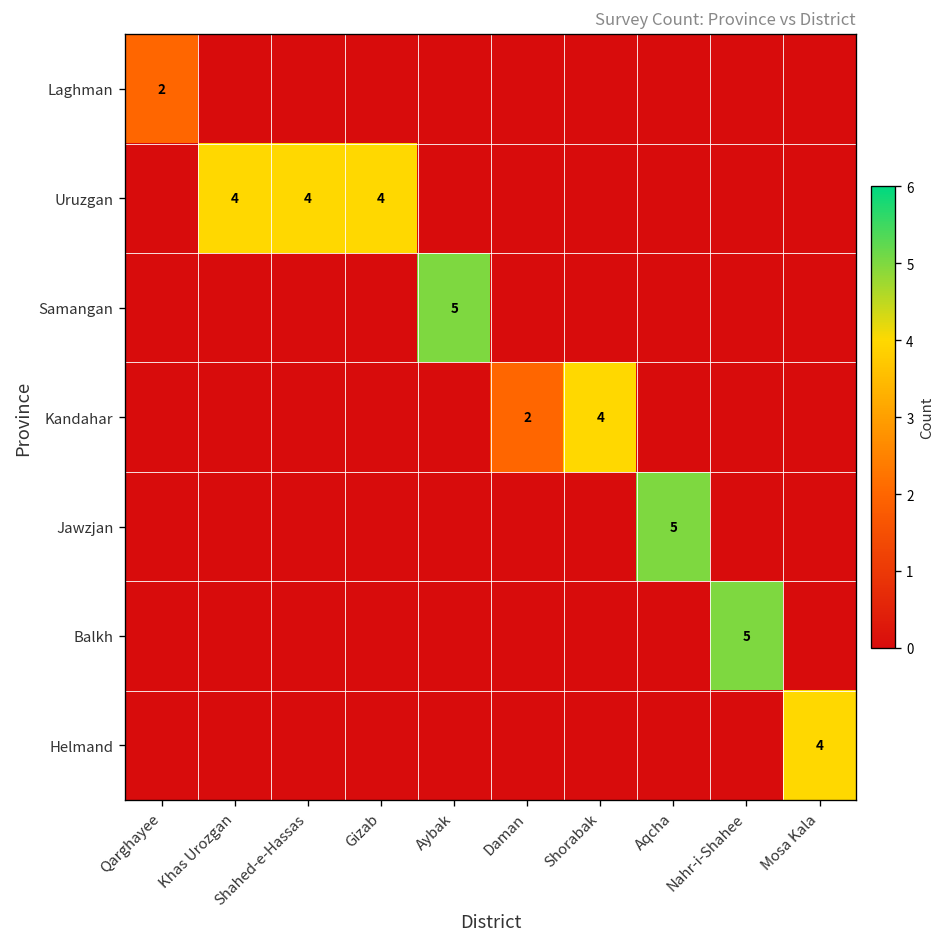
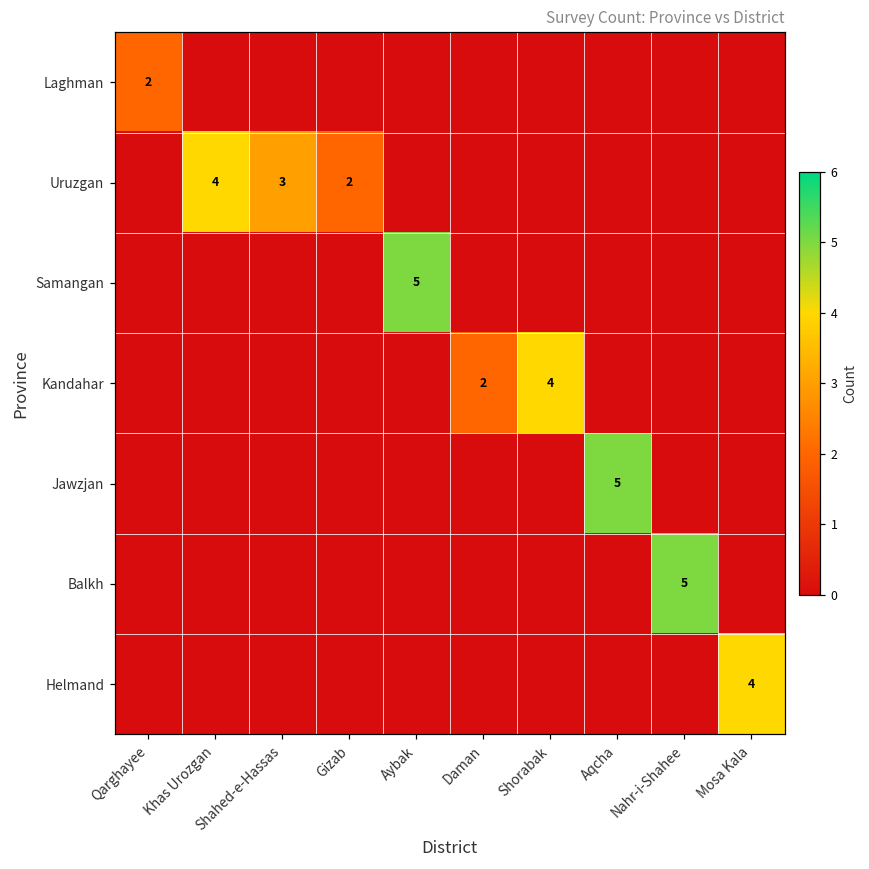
Uruzgan, Shahed-e-Hassas: 4 -> 3
Uruzgan, Gizab: 4 -> 2
